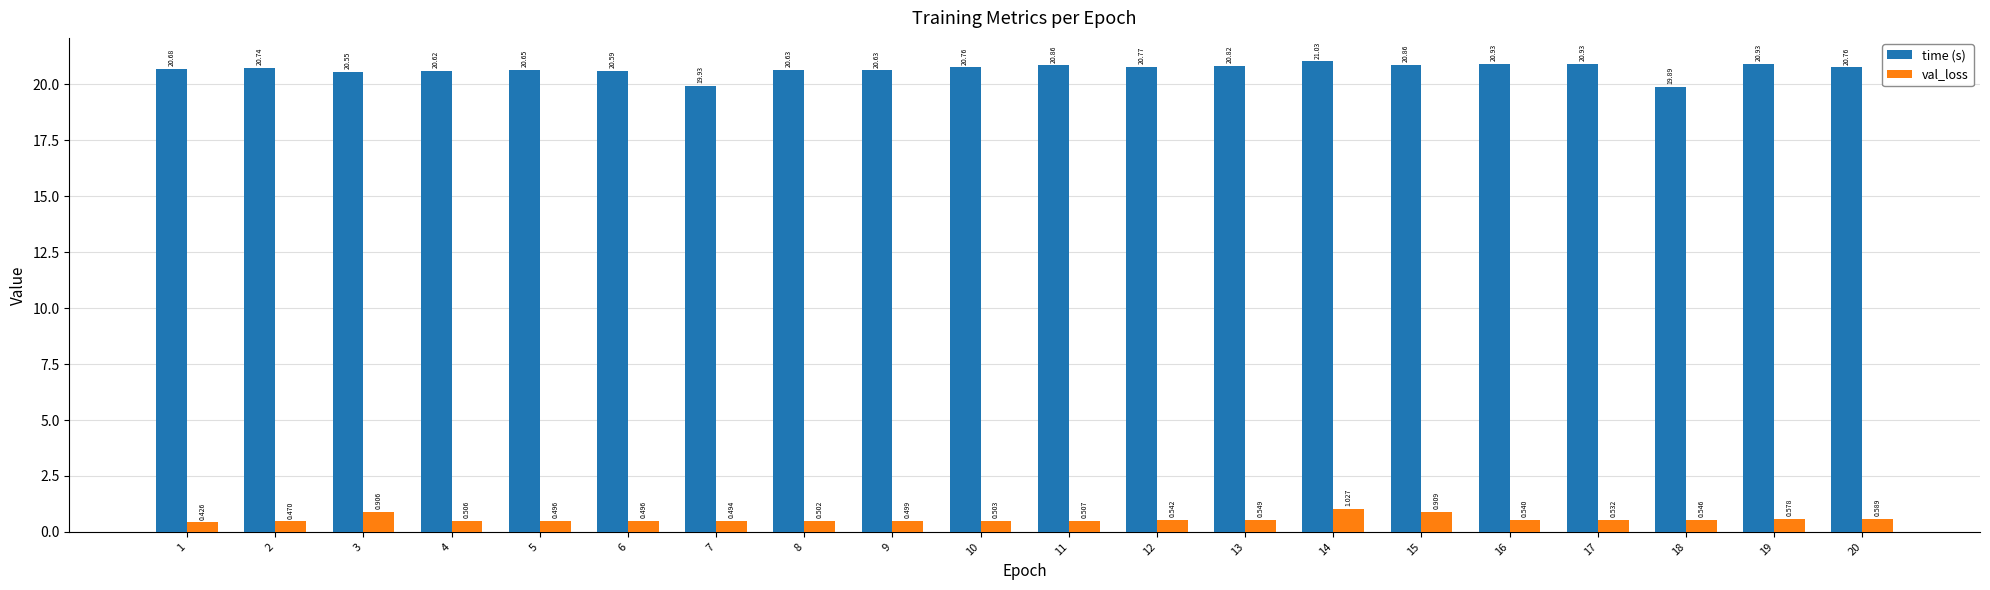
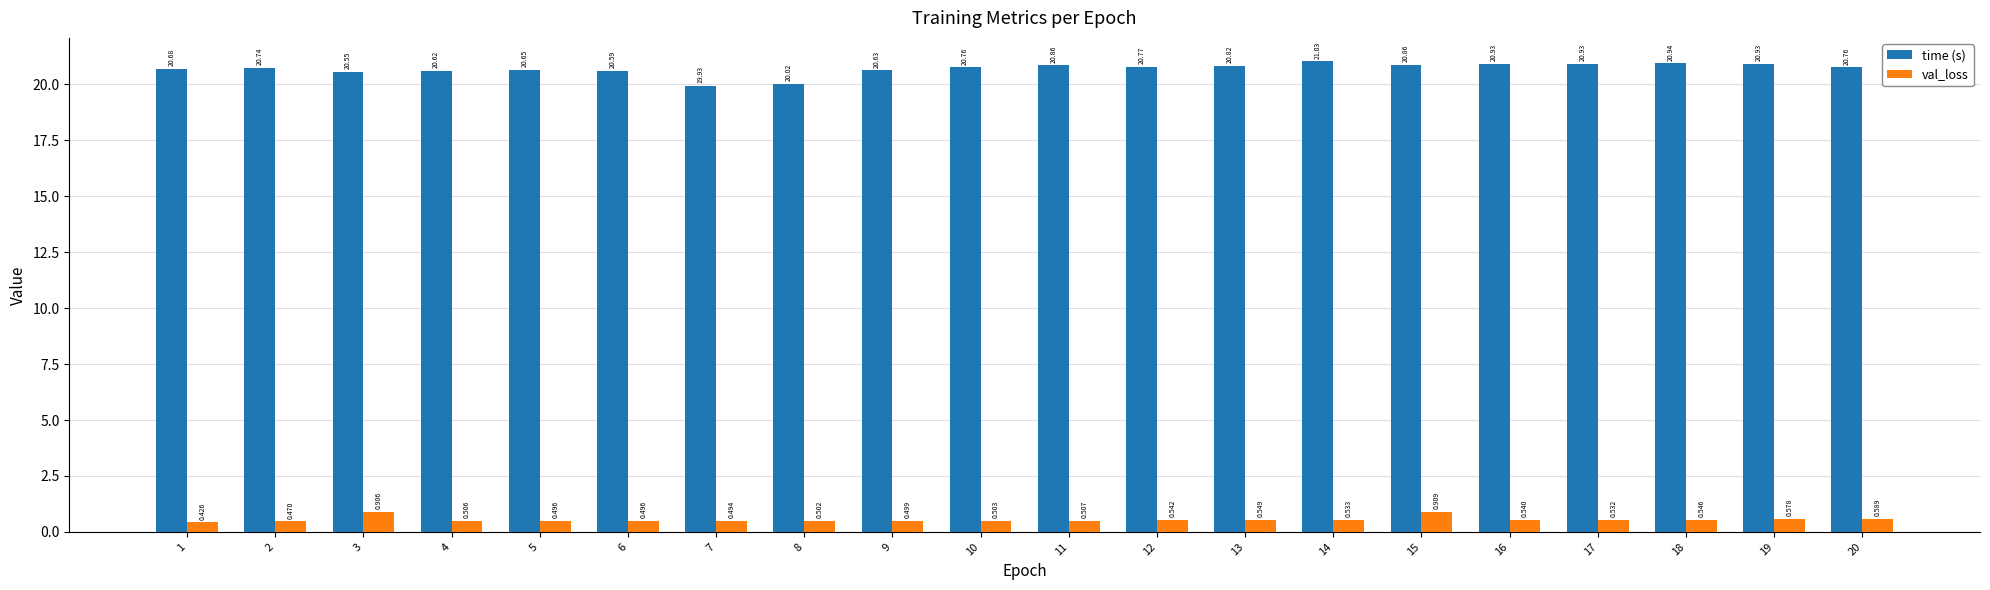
time (s), 8: 20.63 -> 20.02
val_loss, 14: 1.027 -> 0.533
time (s), 18: 19.89 -> 20.94
